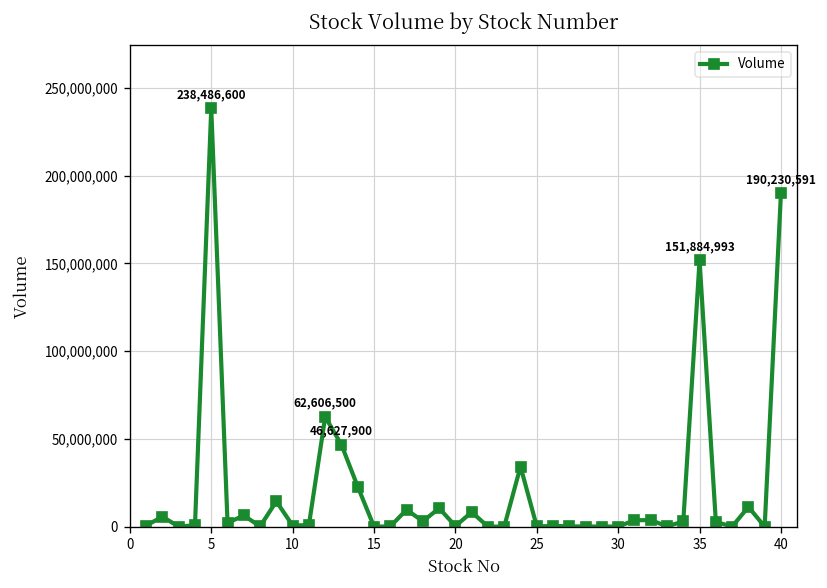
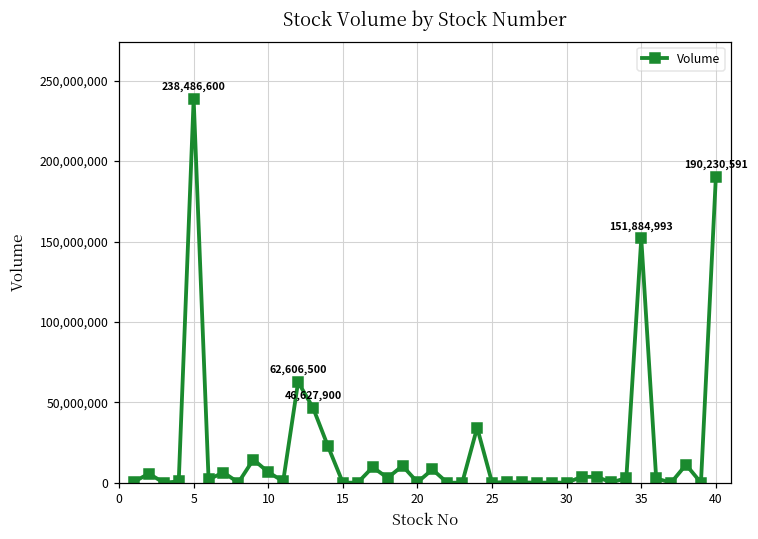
10: 1,000,000 -> 7,000,000
